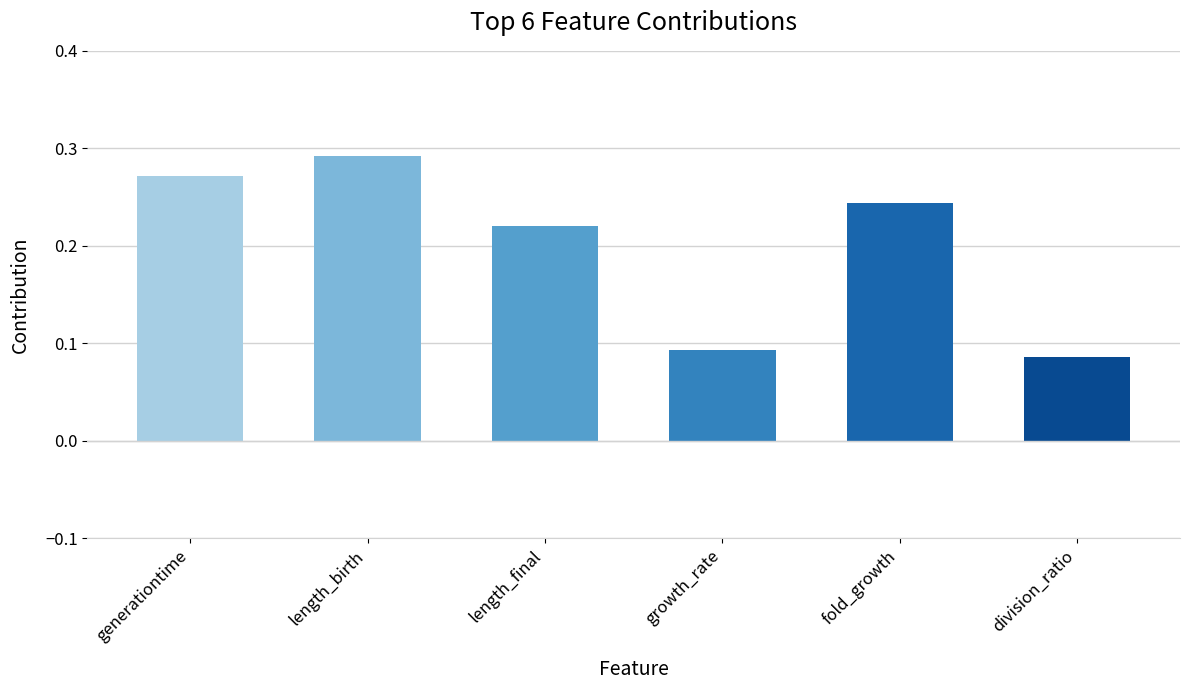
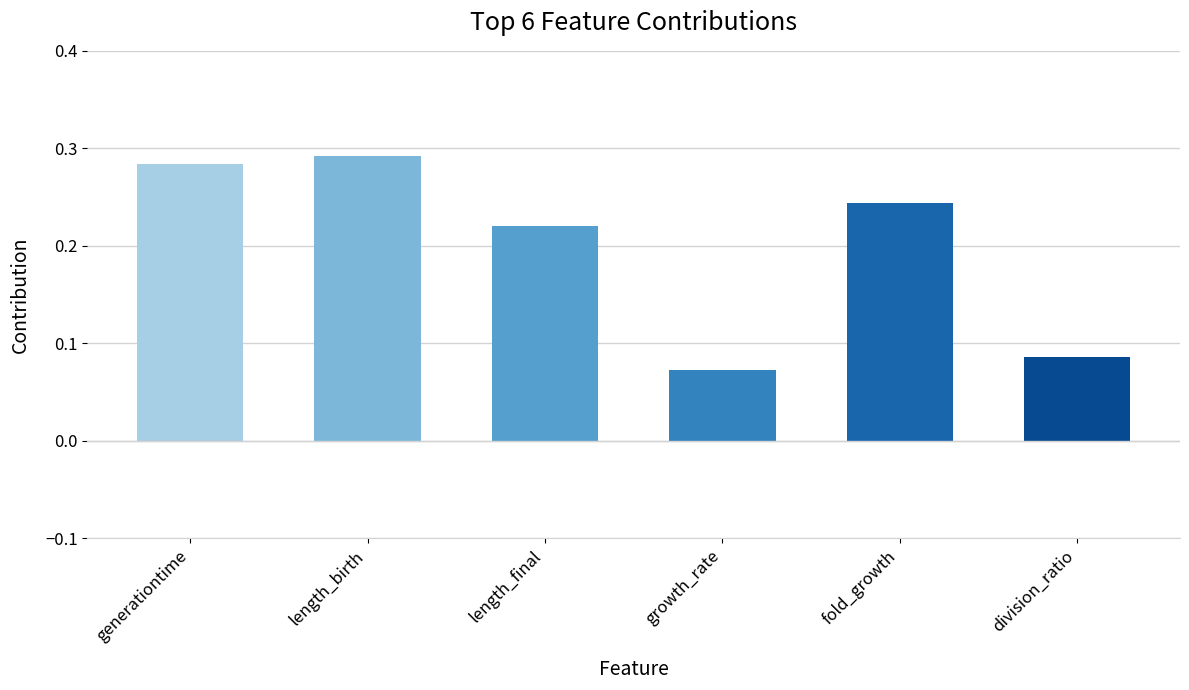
generationtime: 0.27 -> 0.28
growth_rate: 0.09 -> 0.07
